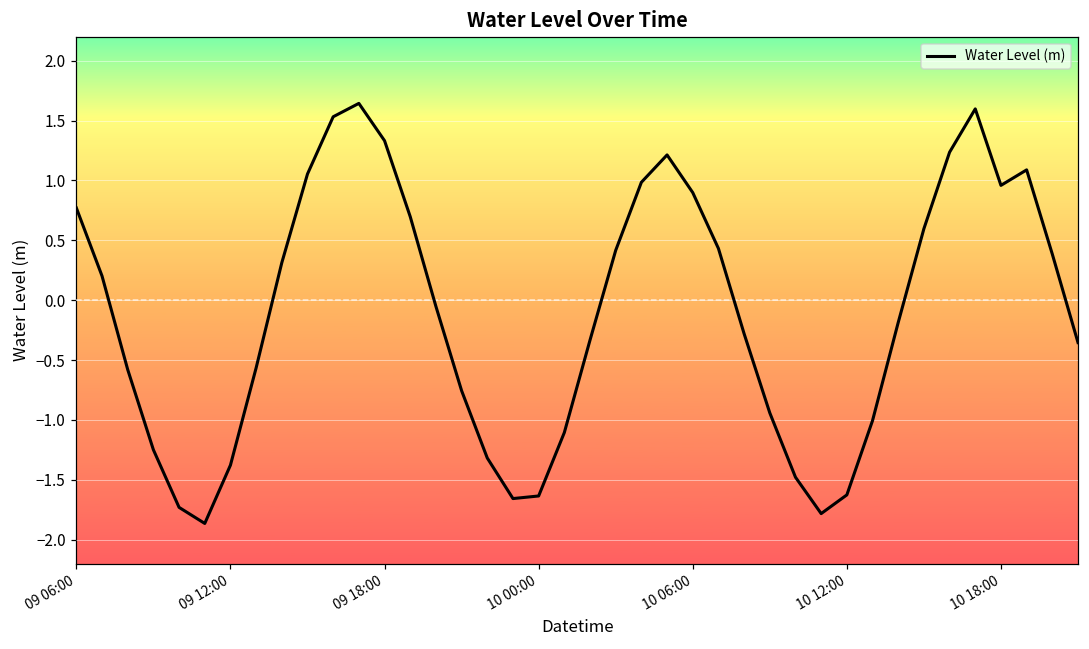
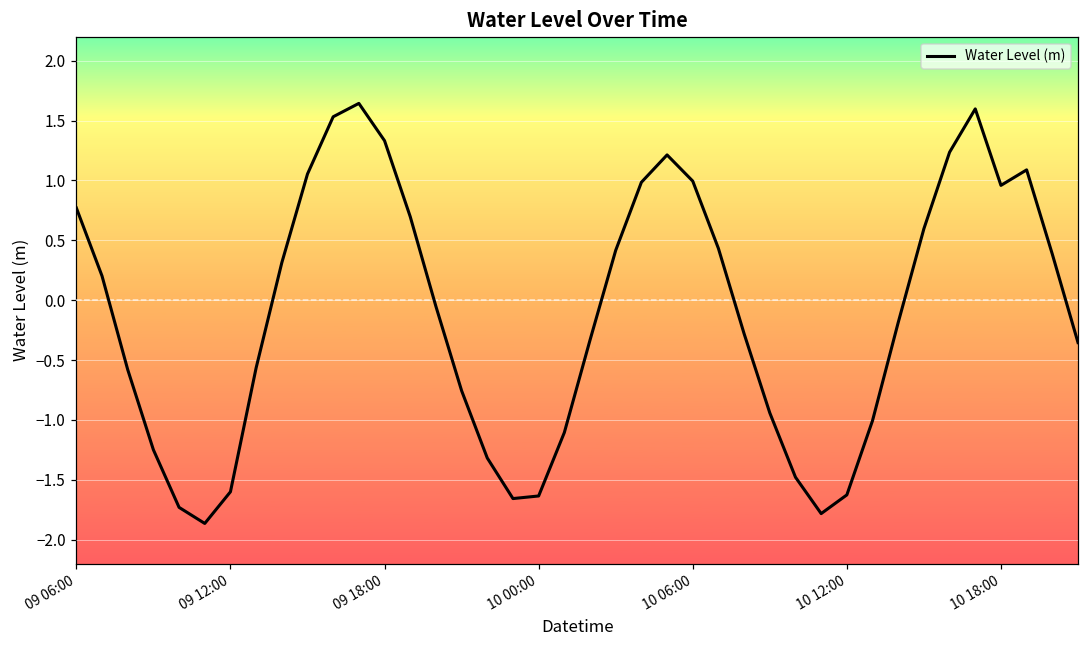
09 12:00: -1.38 -> -1.60
10 06:00: 0.90 -> 0.99
